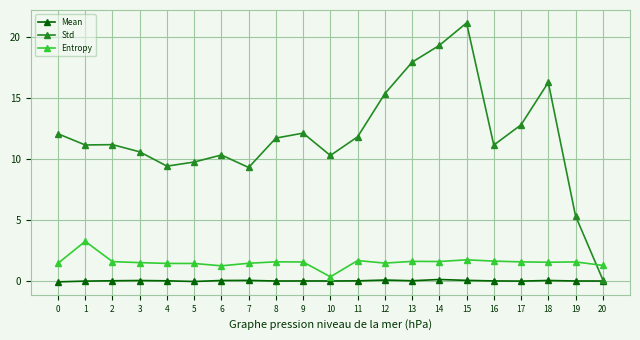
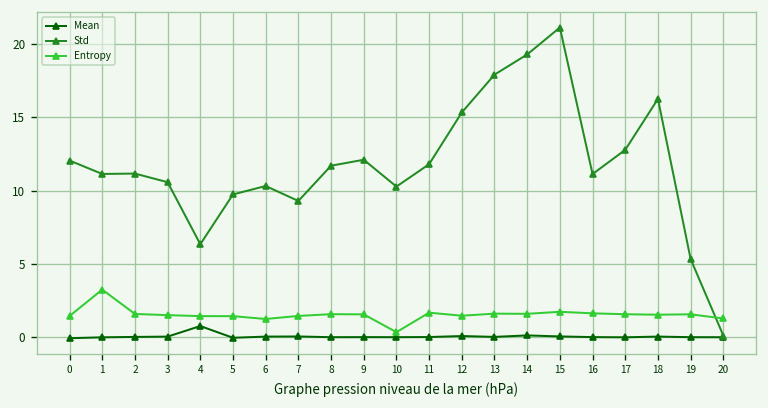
Mean, 4: 0.0 -> 0.8
Std, 4: 9.4 -> 6.3
